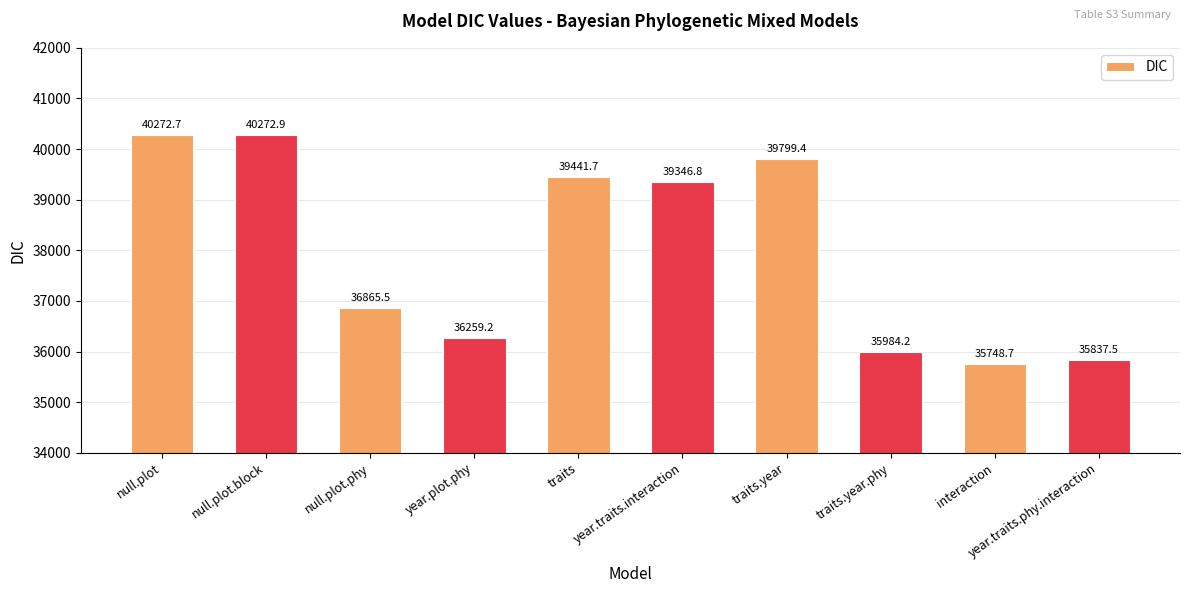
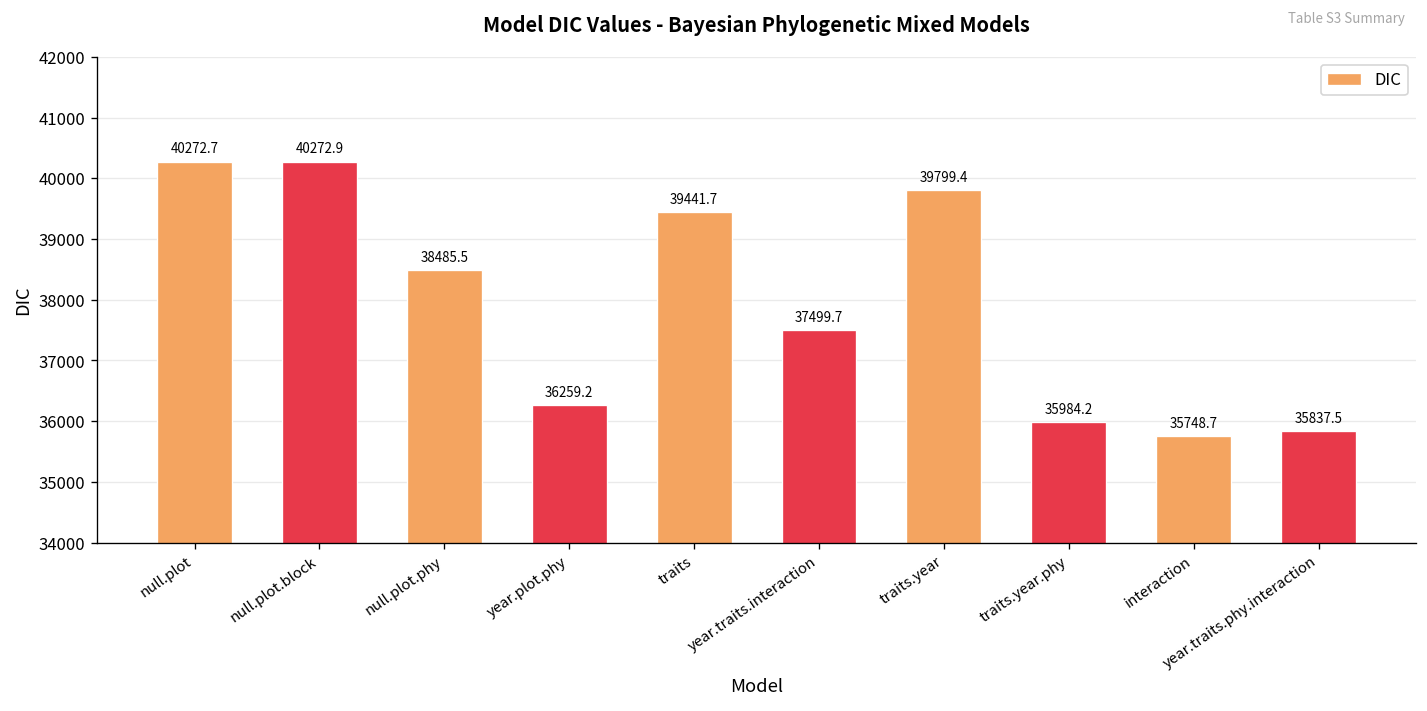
null.plot.phy: 36865.5 -> 38485.5
year.traits.interaction: 39346.8 -> 37499.7
